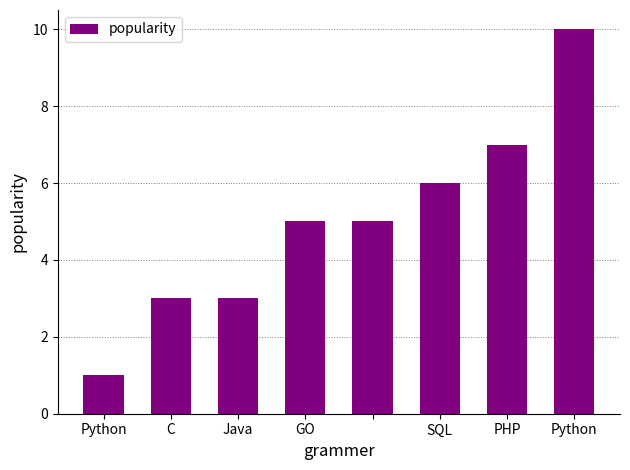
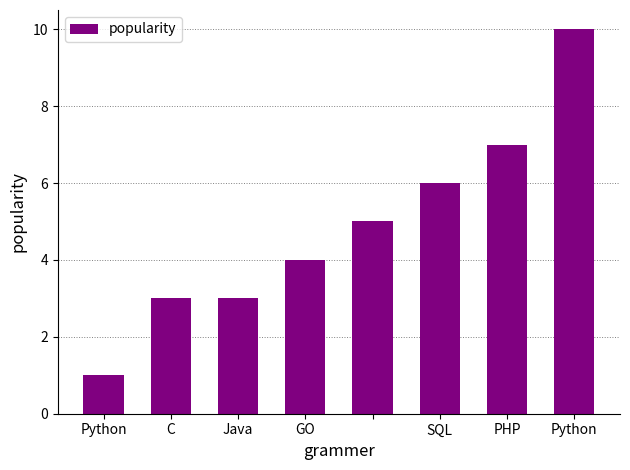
GO: 5 -> 4
